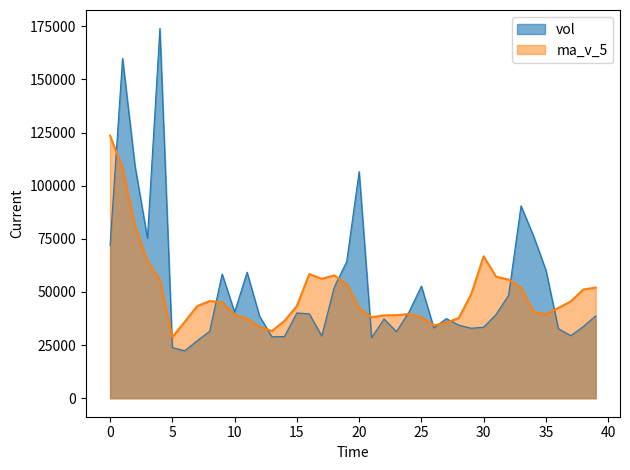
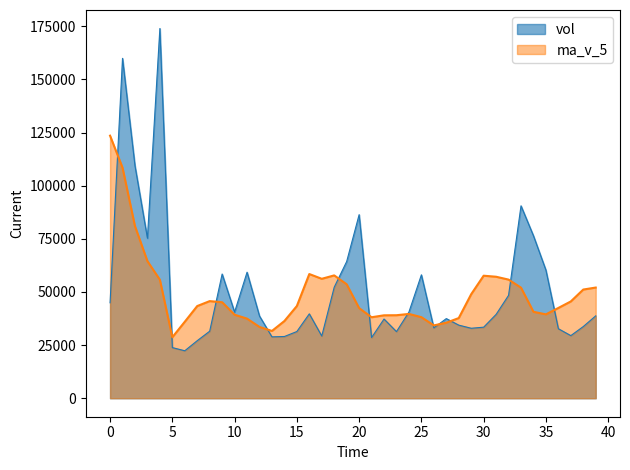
vol, 0: 72000 -> 45000
vol, 15: 40000 -> 31000
vol, 20: 107000 -> 86000
vol, 25: 53000 -> 58000
ma_v_5, 30: 67000 -> 58000
